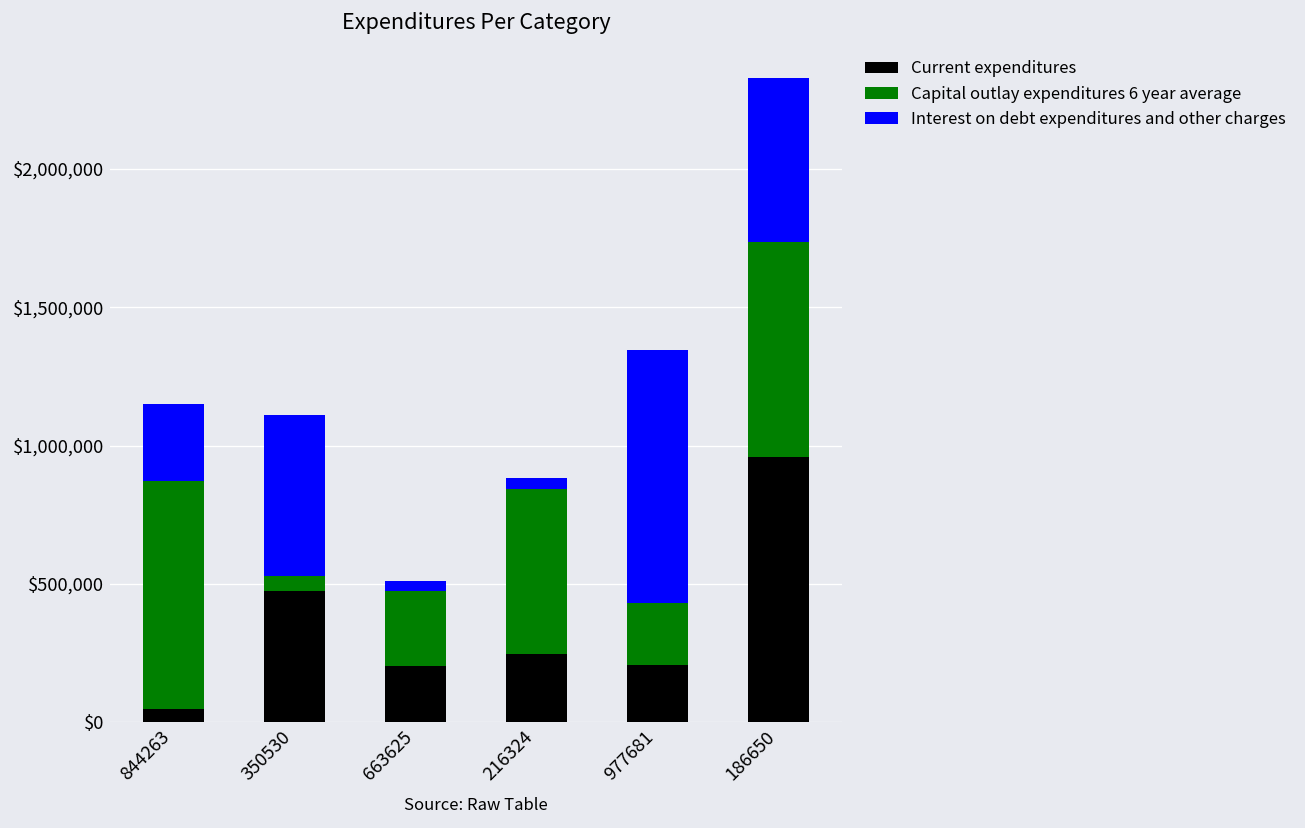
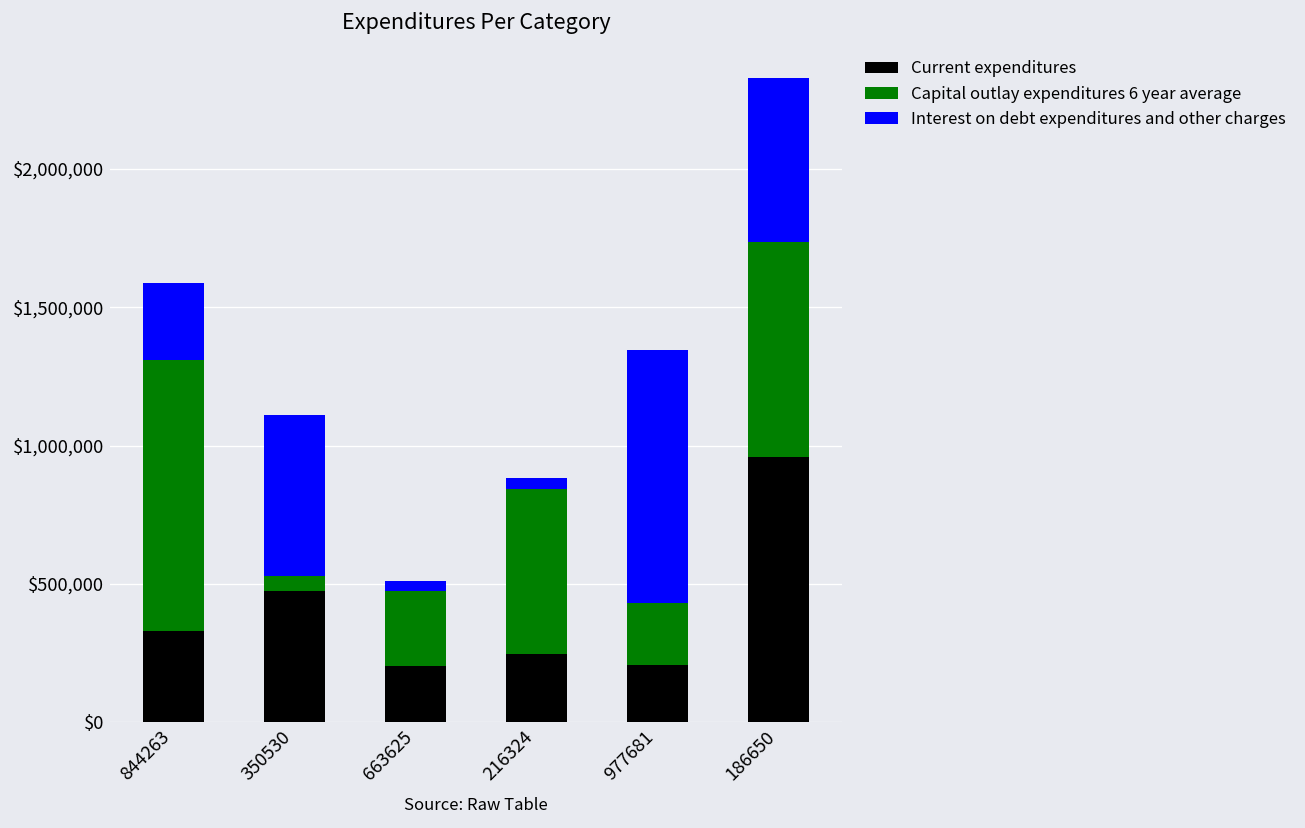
Current expenditures, 844263: $50,000 -> $330,000
Capital outlay expenditures 6 year average, 844263: $820,000 -> $980,000
